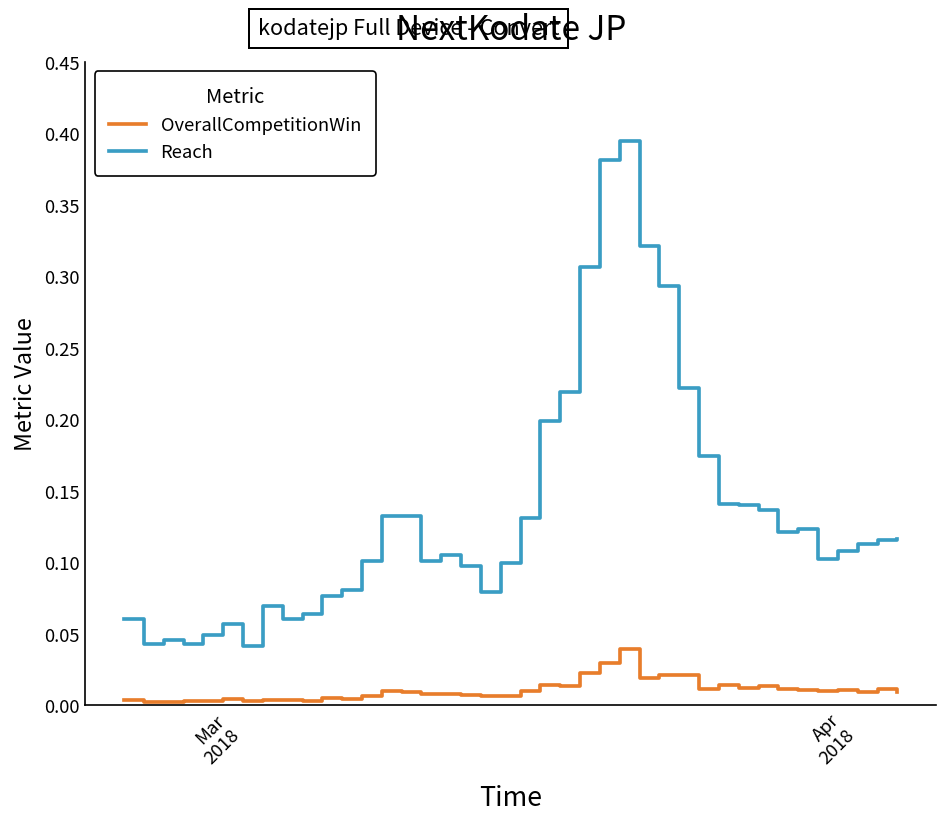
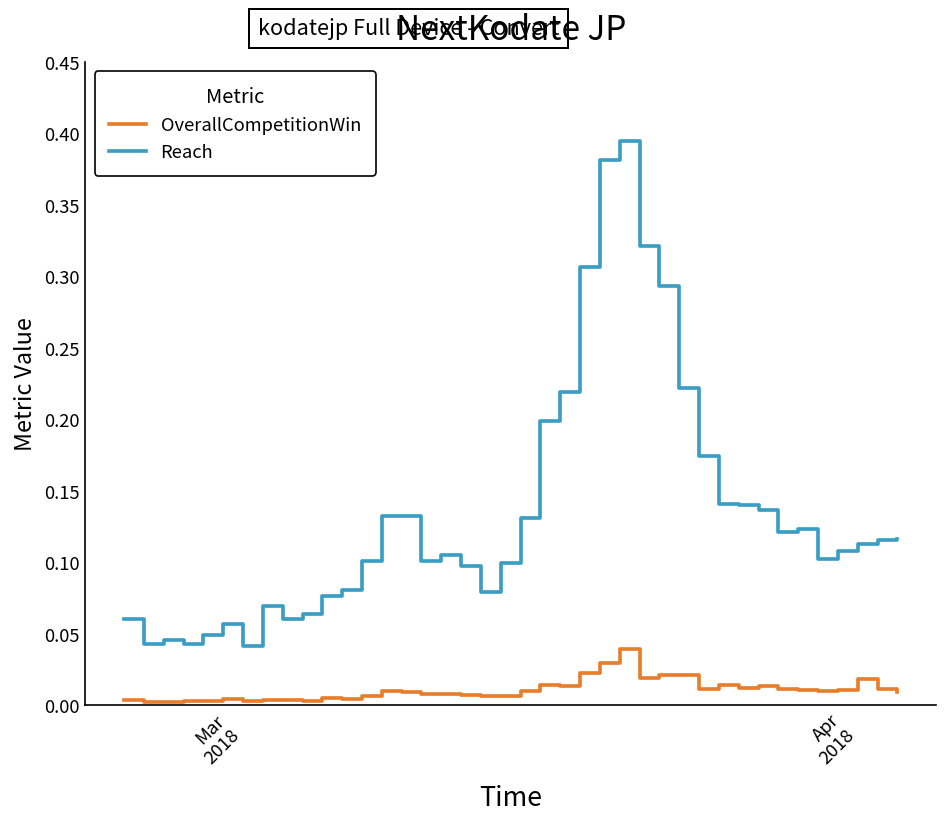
OverallCompetitionWin, Apr 2018: 0.009 -> 0.018
